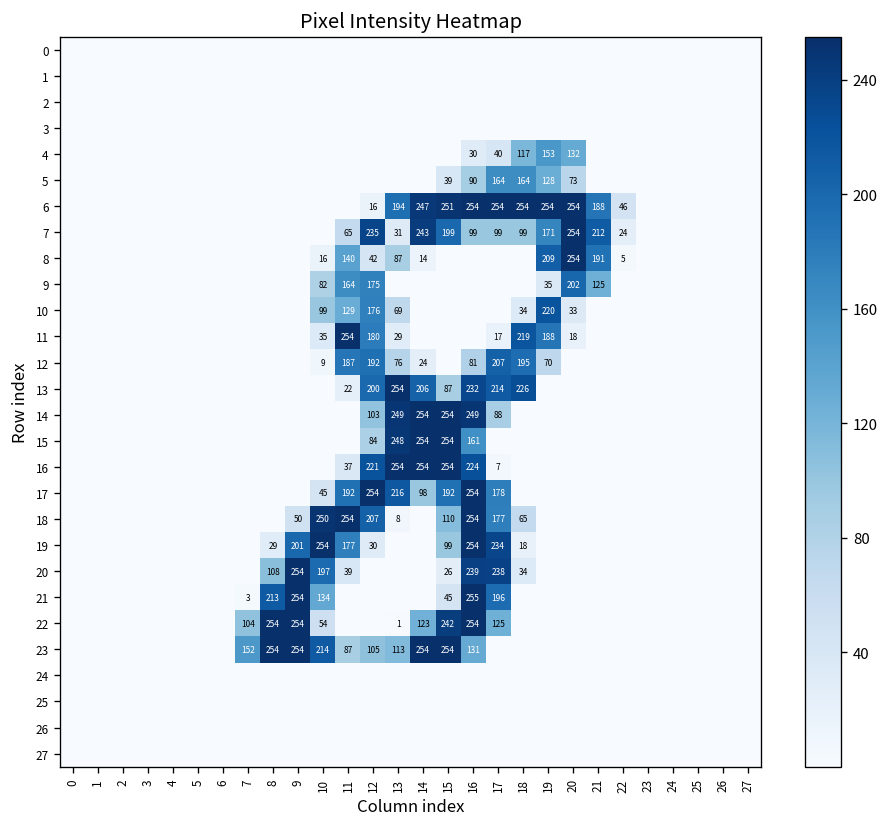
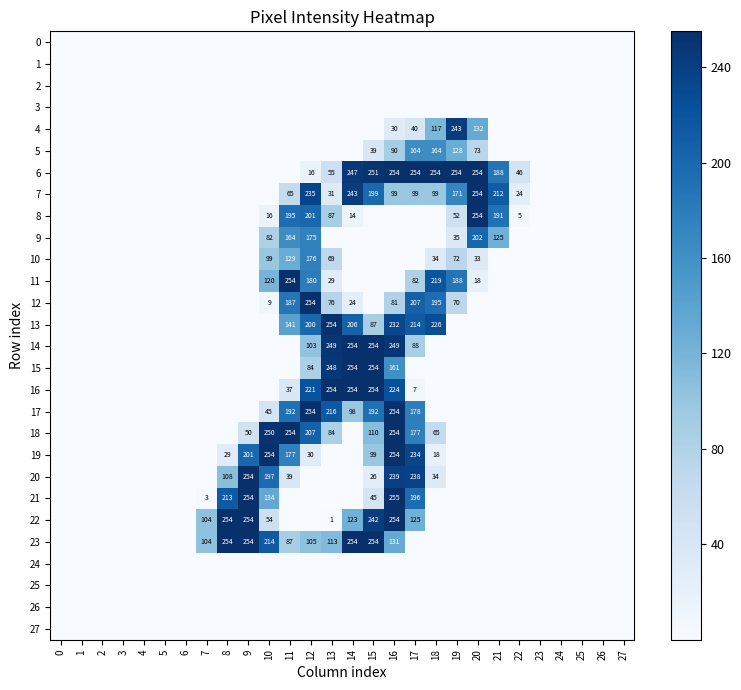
4, 19: 153 -> 243
6, 13: 194 -> 55
8, 11: 140 -> 195
8, 12: 42 -> 201
8, 19: 209 -> 52
10, 19: 220 -> 72
11, 10: 35 -> 120
11, 17: 17 -> 82
12, 12: 192 -> 254
13, 11: 22 -> 141
18, 13: 8 -> 84
23, 7: 152 -> 104
